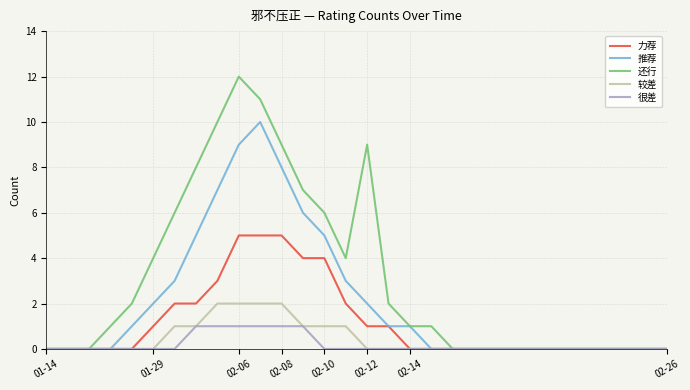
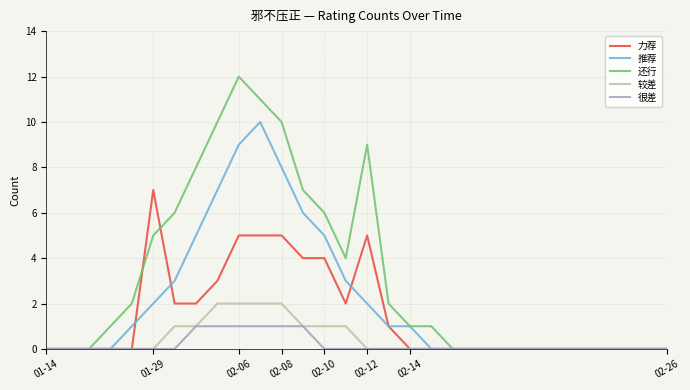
力荐, 01-29: 1 -> 7
还行, 01-29: 4 -> 5
还行, 02-08: 9 -> 10
力荐, 02-12: 1 -> 5
